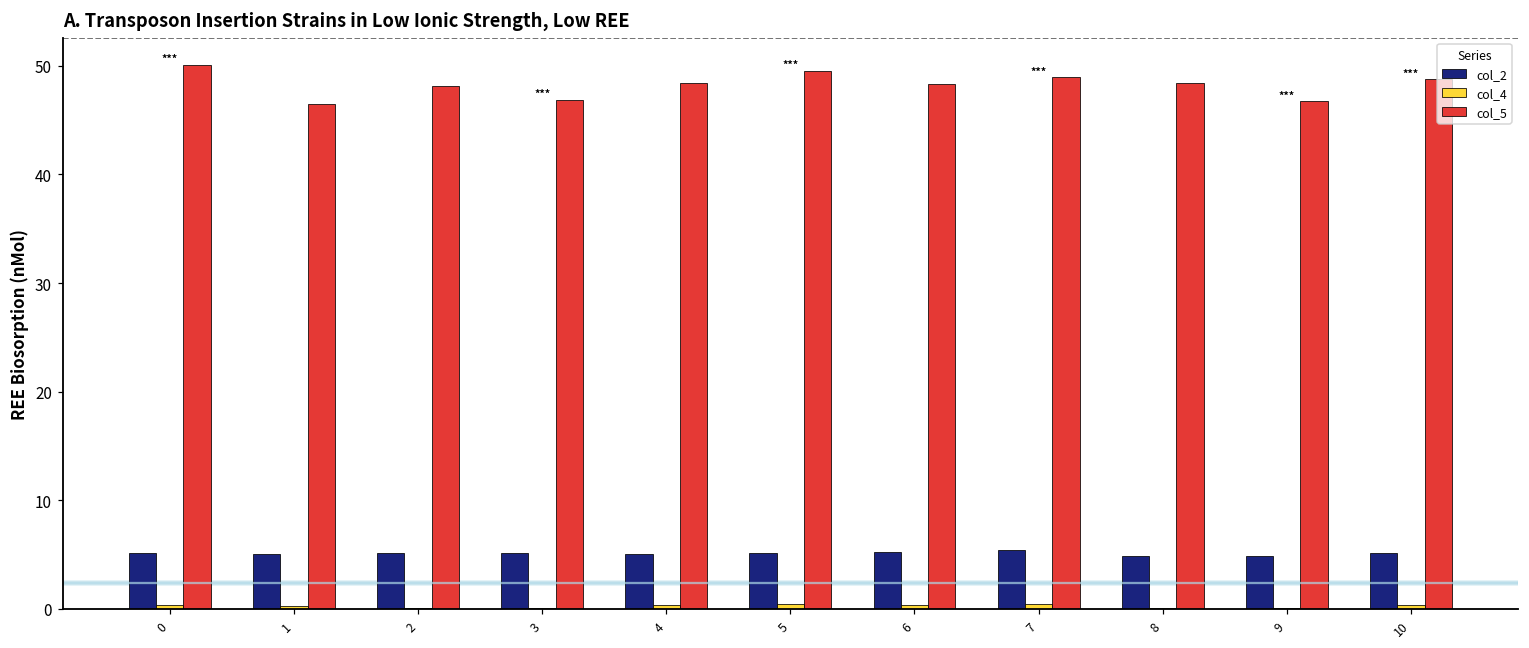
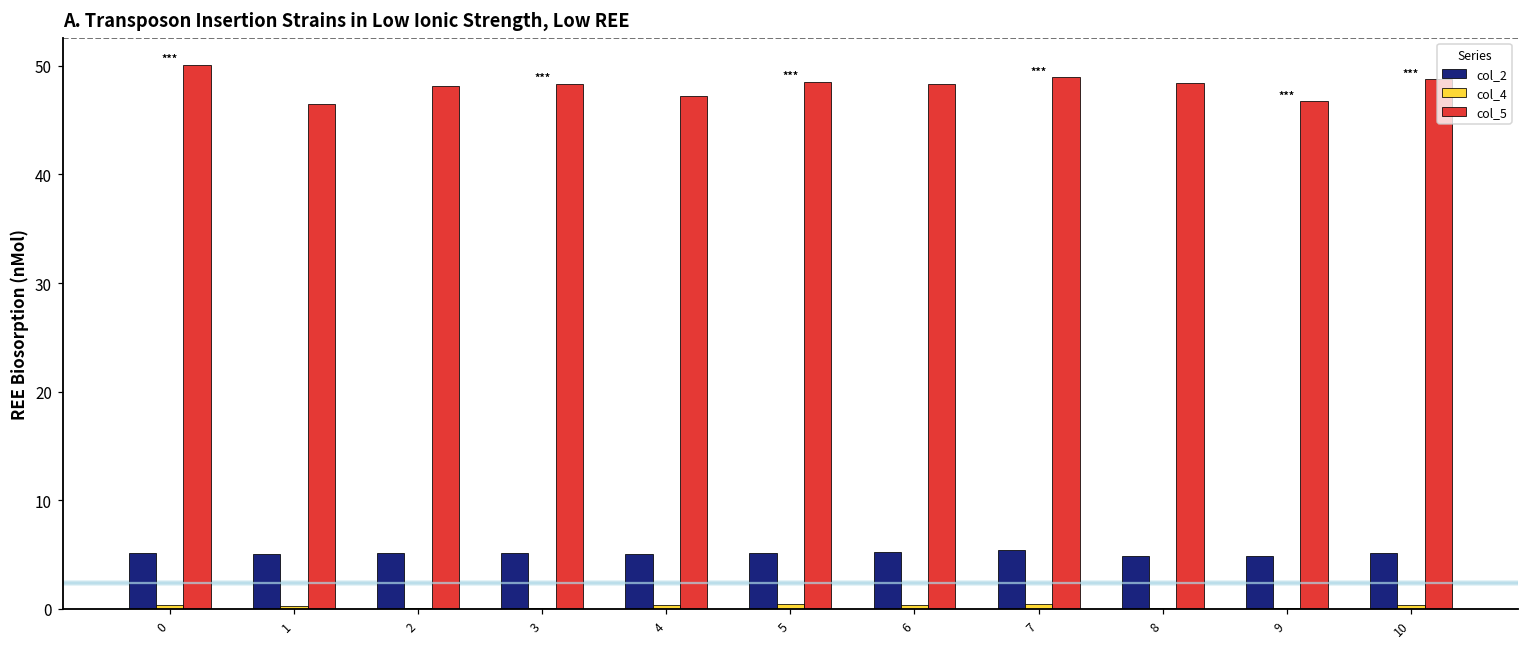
col_5, 3: 47 -> 48
col_5, 4: 48 -> 47
col_5, 5: 50 -> 49
